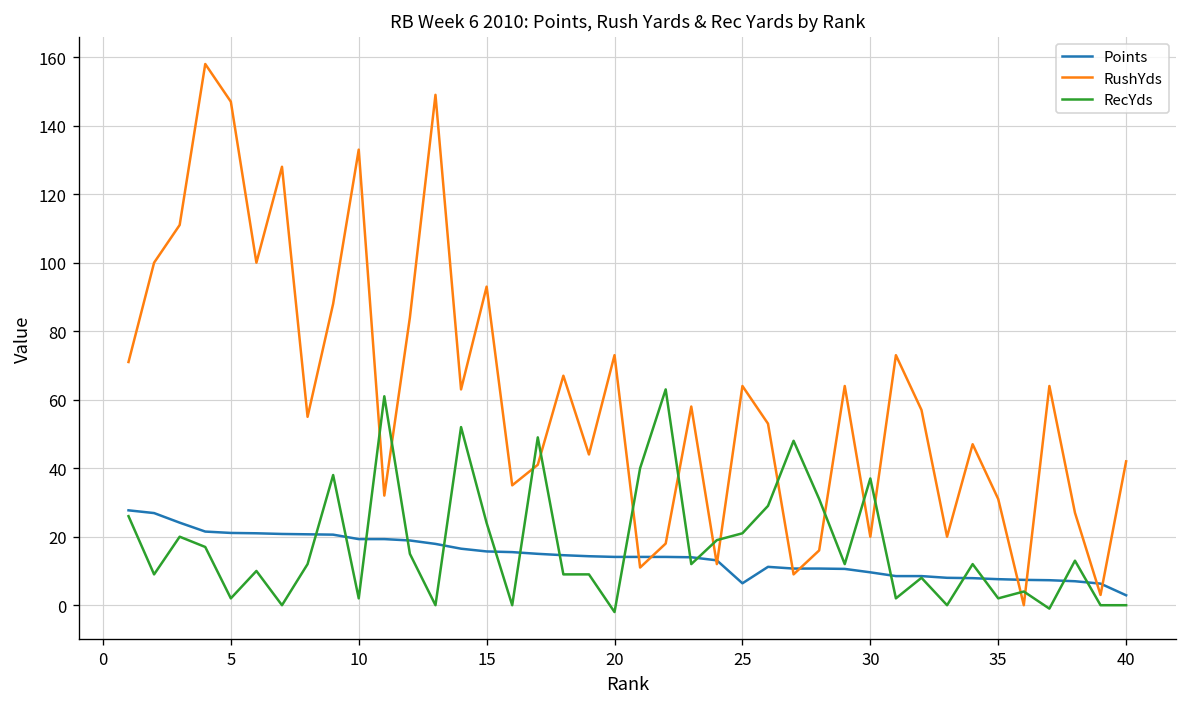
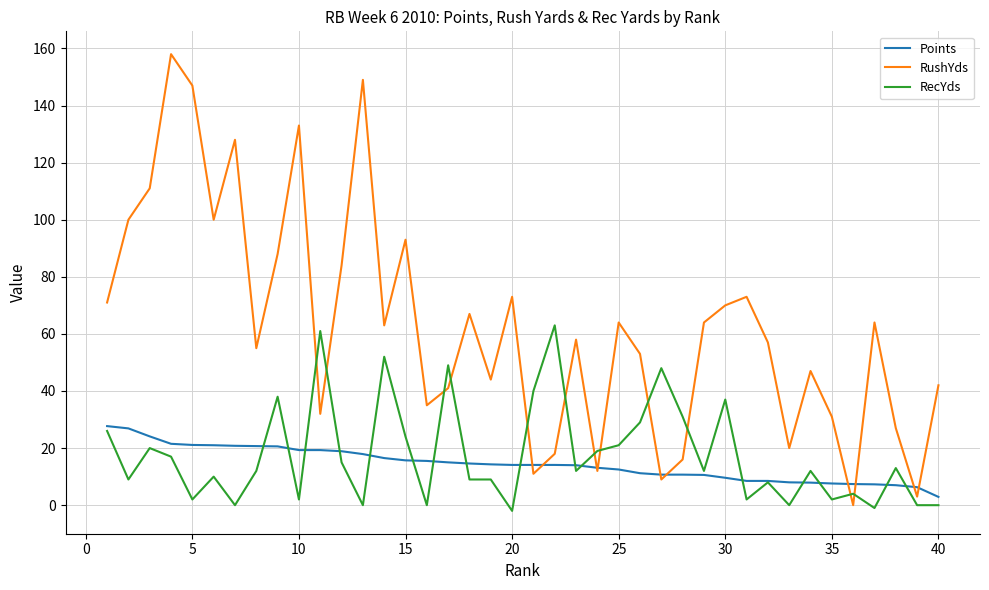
Points, 25: 6 -> 13
RushYds, 30: 20 -> 70
